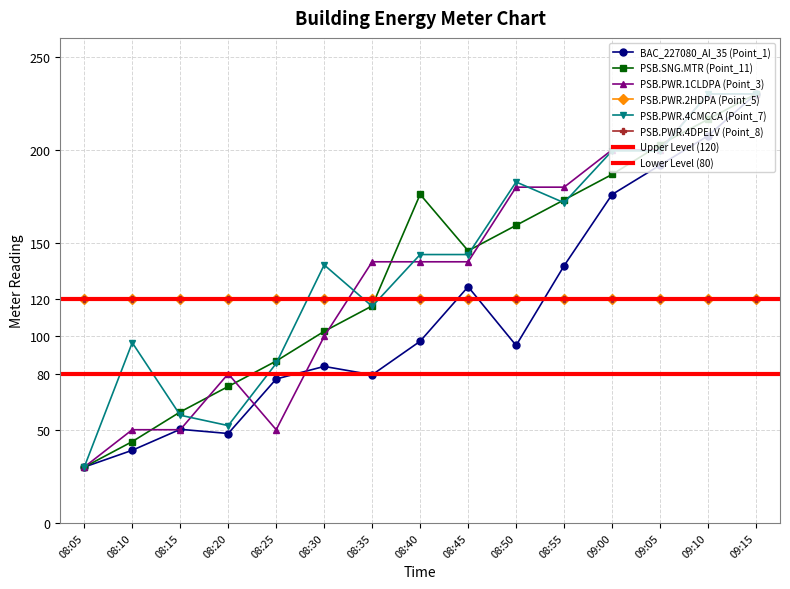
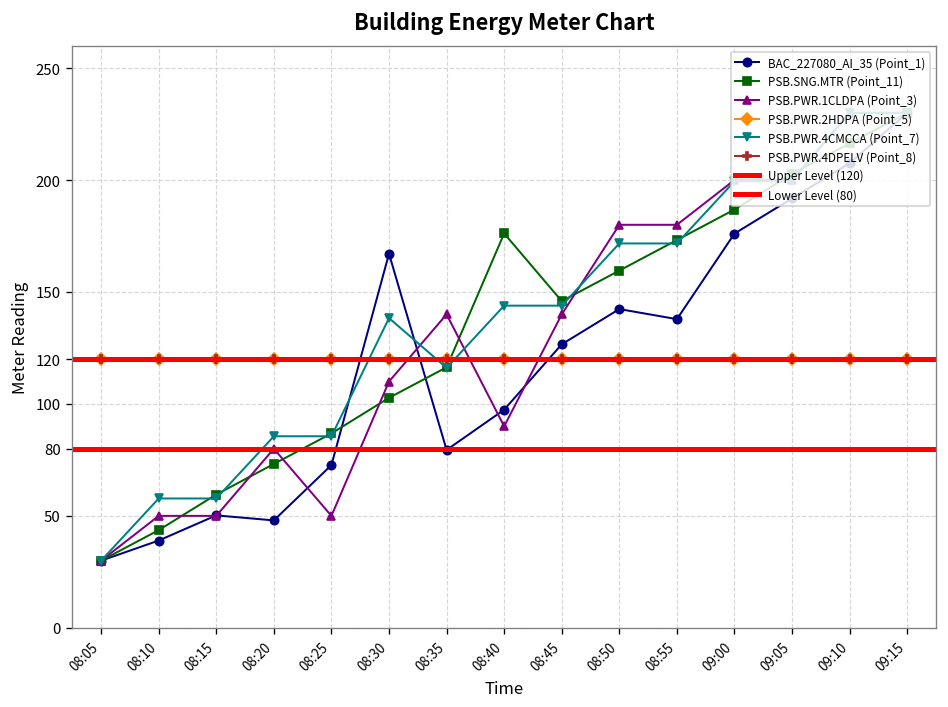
PSB.PWR.4CMCCA (Point_7), 08:10: 97 -> 58
PSB.PWR.4CMCCA (Point_7), 08:20: 52 -> 86
BAC_227080_AI_35 (Point_1), 08:25: 77 -> 73
BAC_227080_AI_35 (Point_1), 08:30: 84 -> 167
PSB.PWR.1CLDPA (Point_3), 08:30: 100 -> 110
PSB.PWR.1CLDPA (Point_3), 08:40: 140 -> 90
BAC_227080_AI_35 (Point_1), 08:50: 95 -> 142
PSB.PWR.4CMCCA (Point_7), 08:50: 183 -> 172
